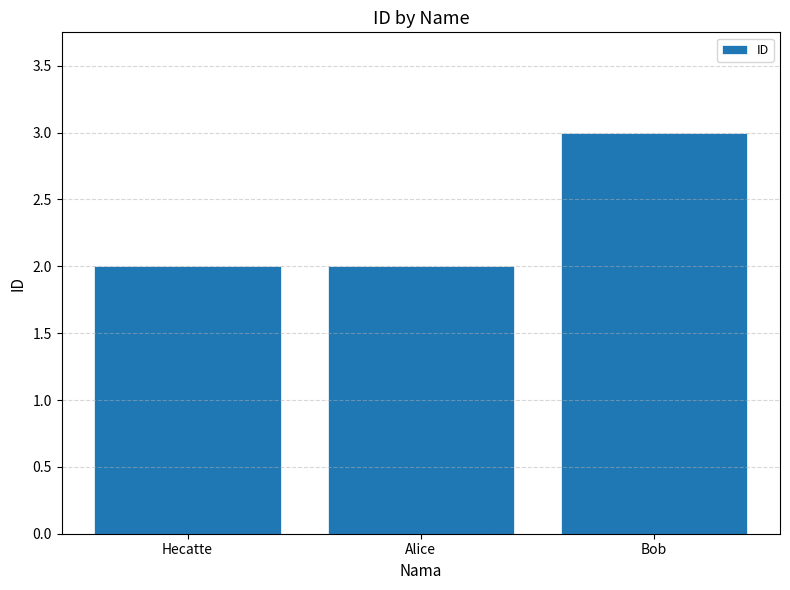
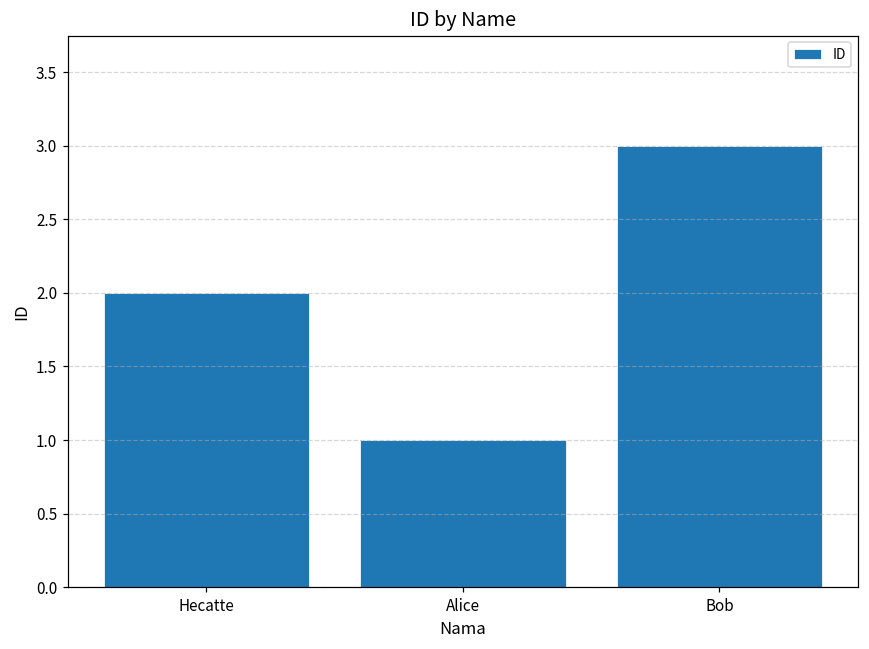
Alice: 2 -> 1
